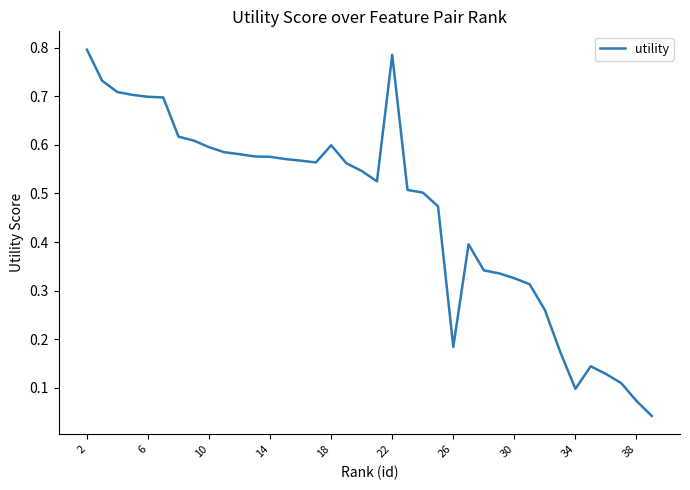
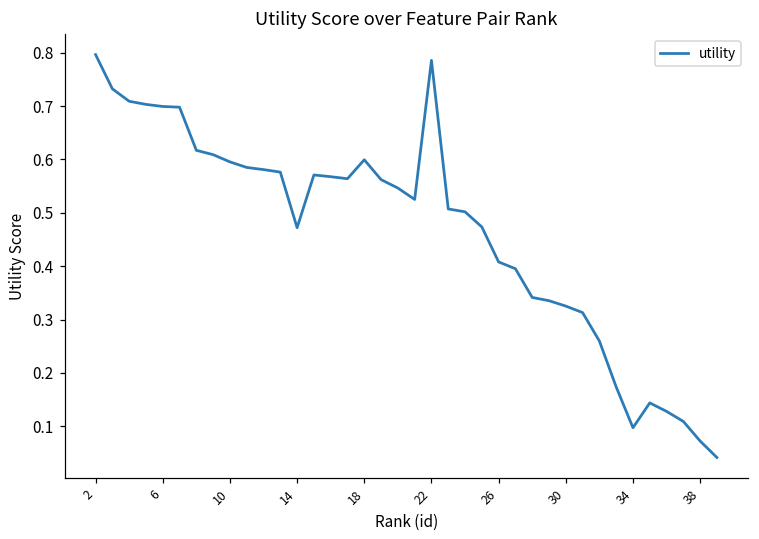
14: 0.58 -> 0.47
26: 0.18 -> 0.41
